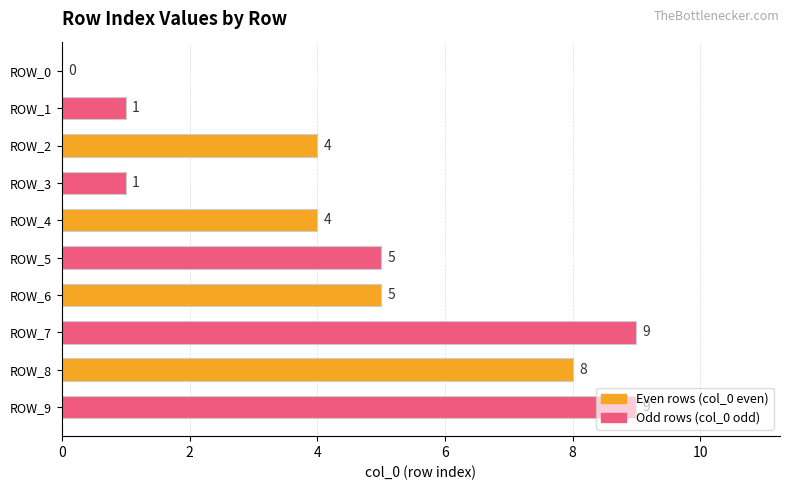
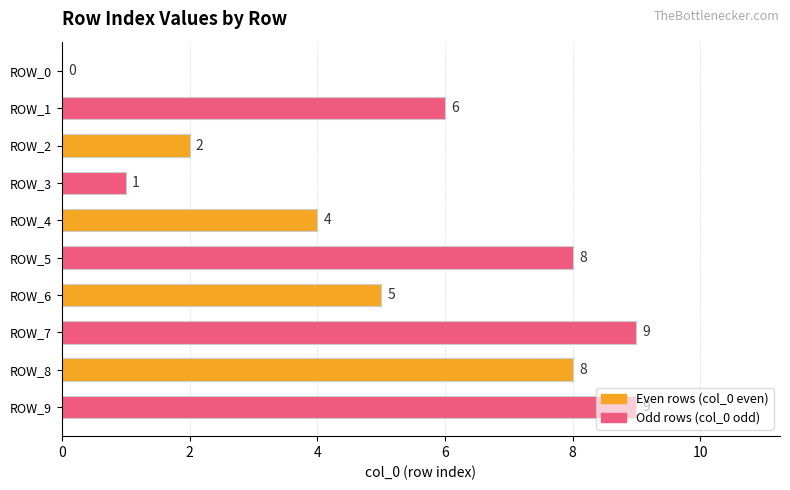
ROW_1: 1 -> 6
ROW_2: 4 -> 2
ROW_5: 5 -> 8
